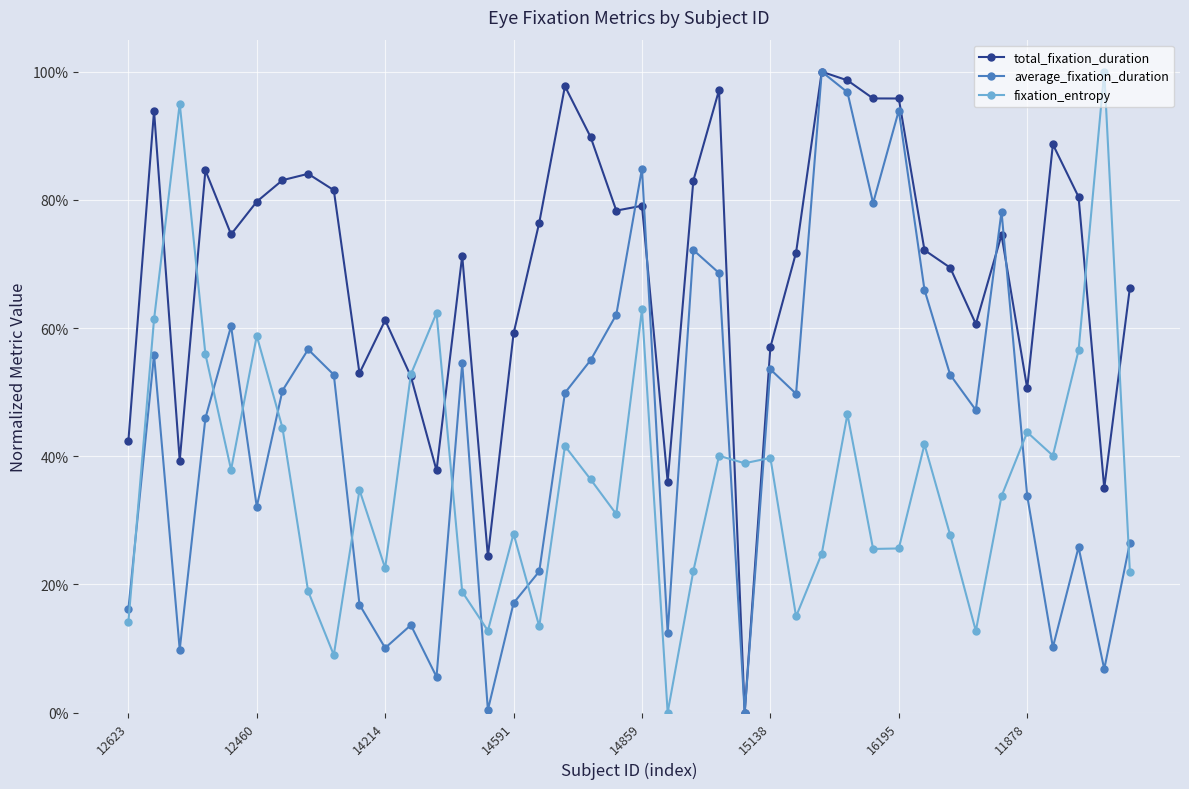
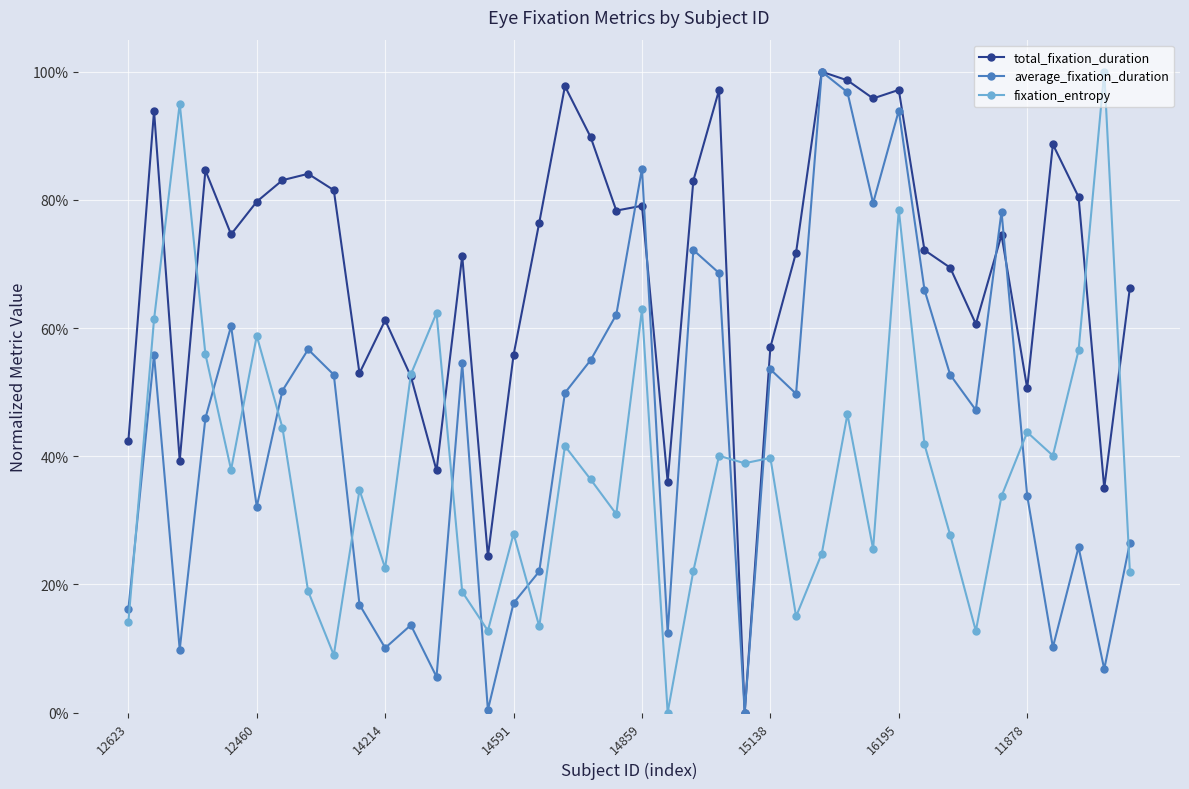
total_fixation_duration, 14591: 59% -> 56%
total_fixation_duration, 16195: 96% -> 97%
fixation_entropy, 16195: 26% -> 78%
